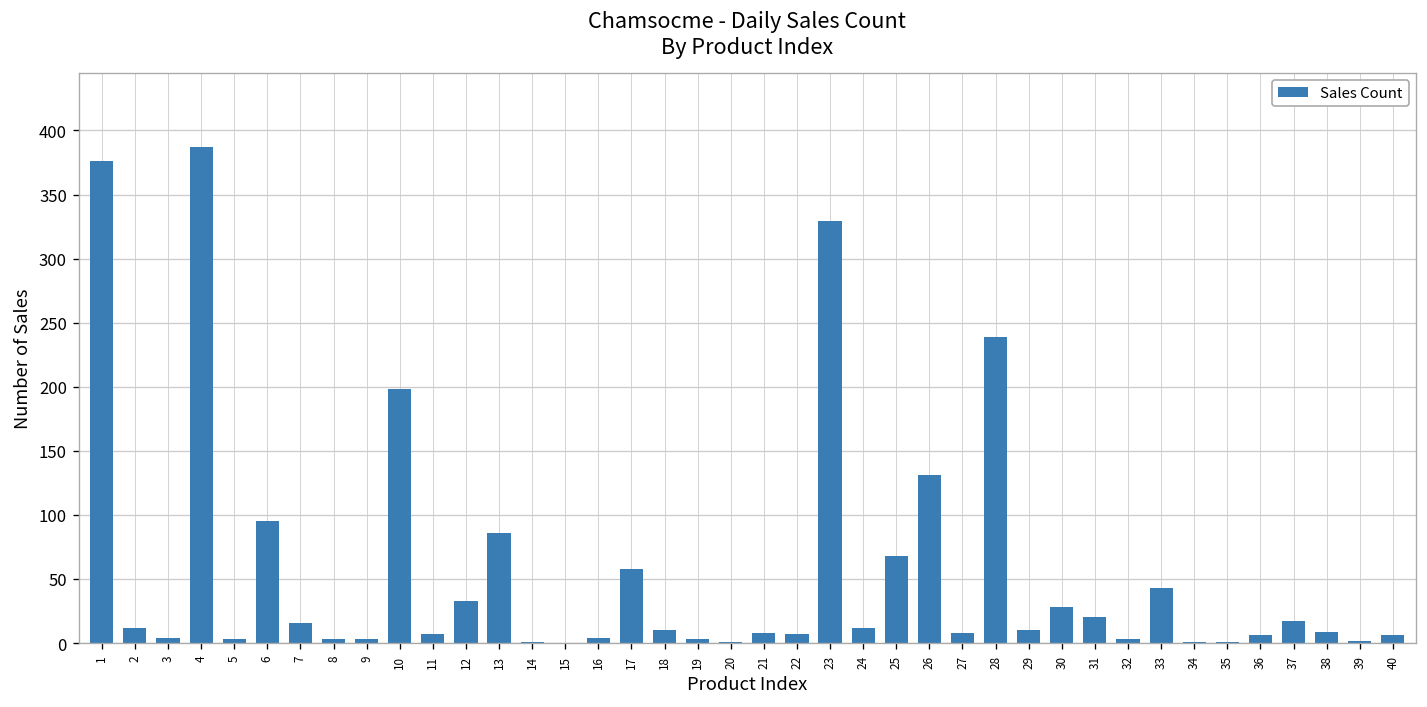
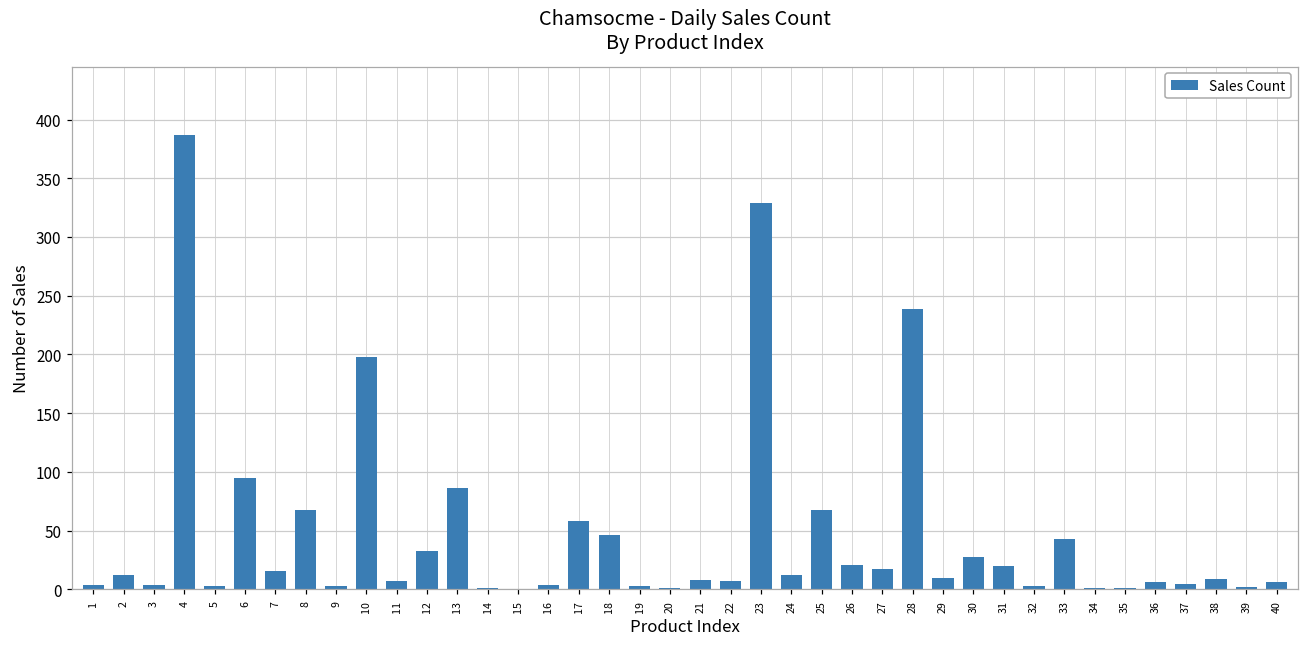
1: 376 -> 4
8: 3 -> 68
18: 10 -> 46
26: 131 -> 21
27: 8 -> 17
37: 17 -> 5
